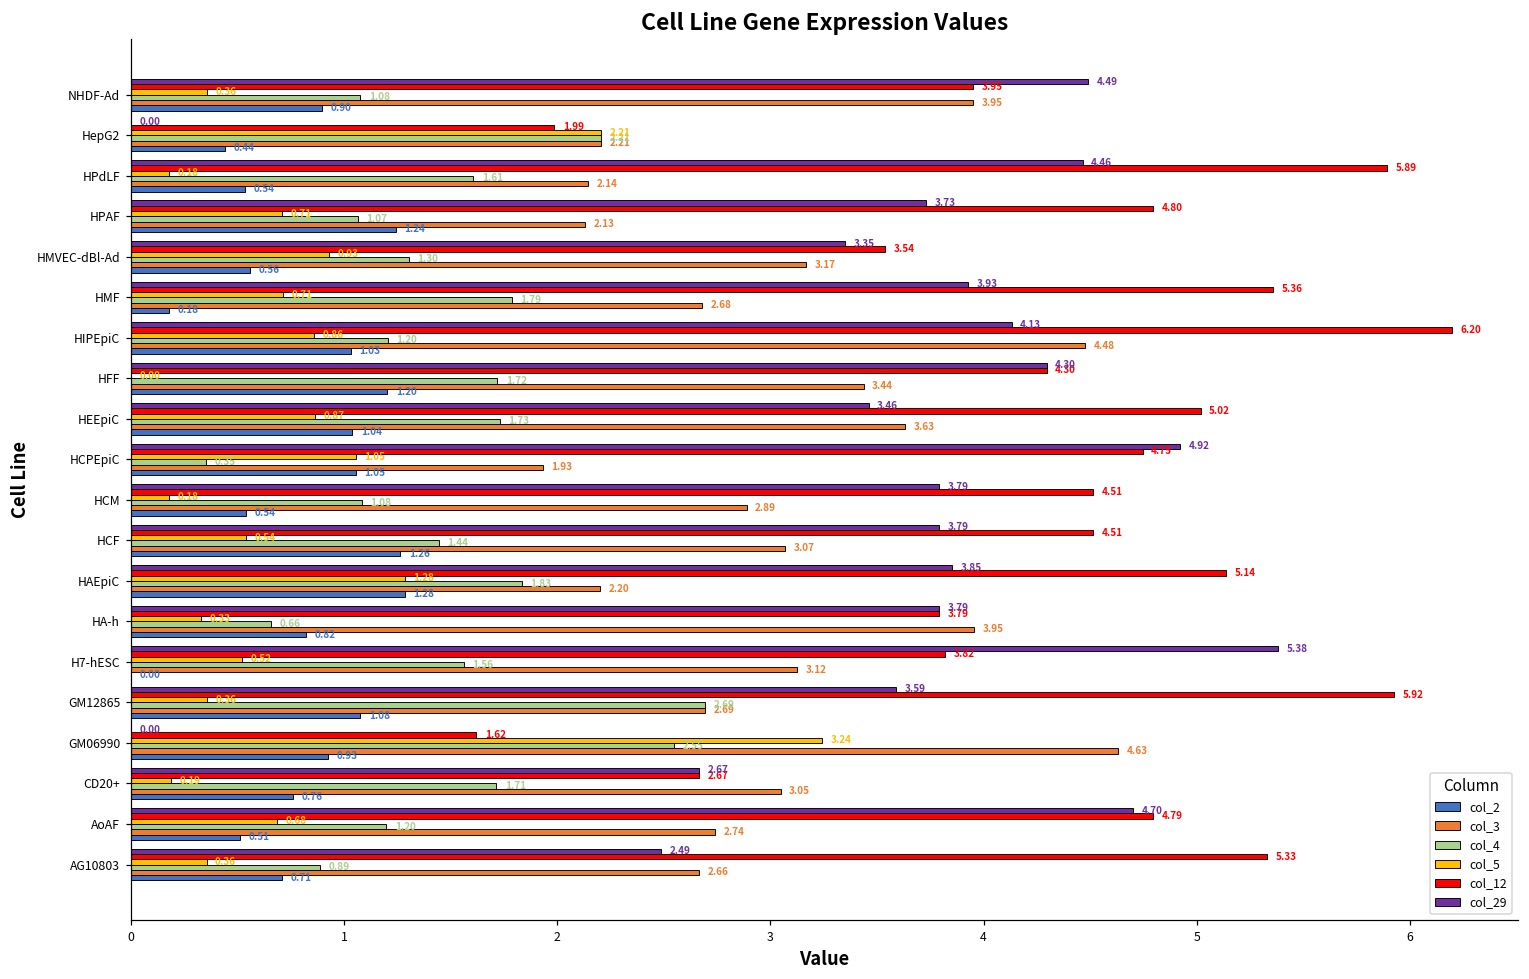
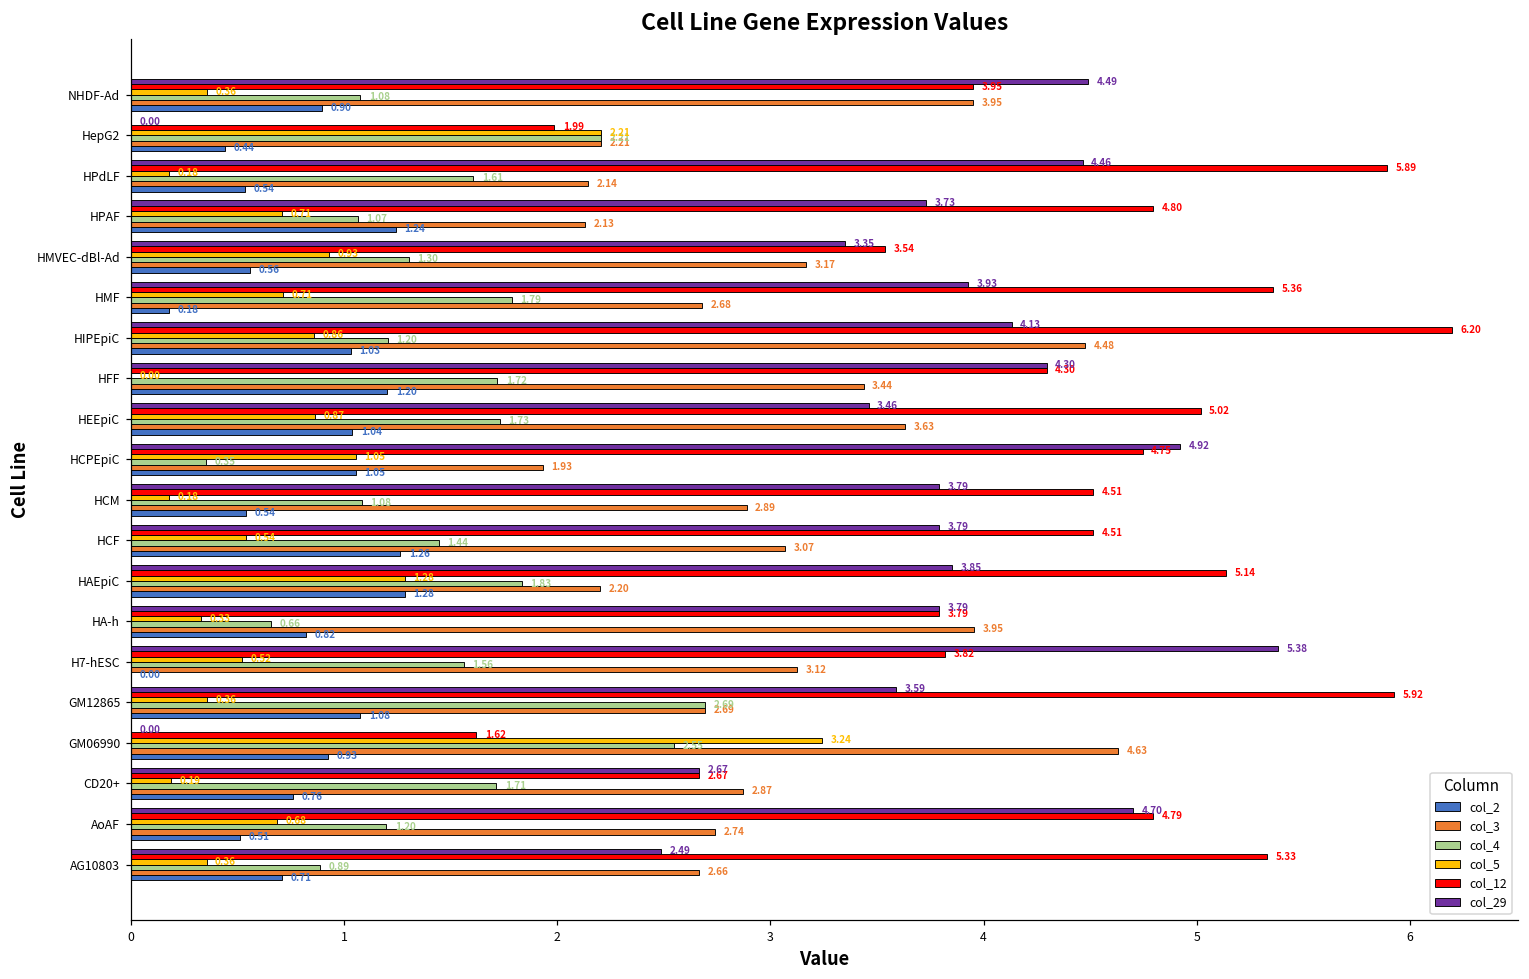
col_3, CD20+: 3.05 -> 2.87
